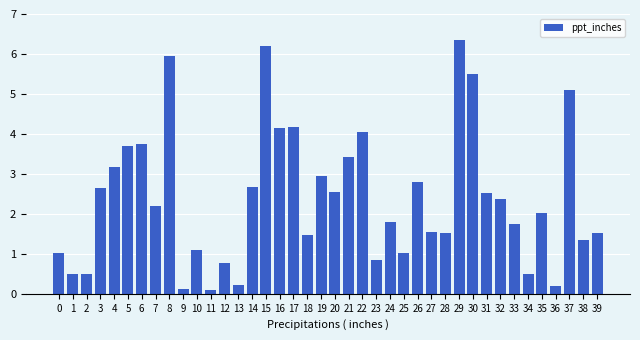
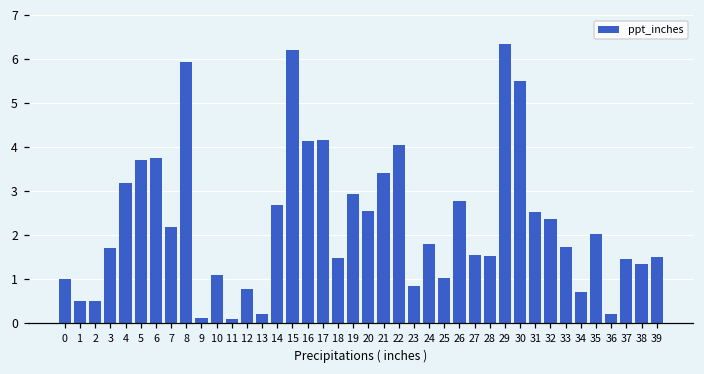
3: 2.7 -> 1.7
34: 0.5 -> 0.7
37: 5.1 -> 1.5
